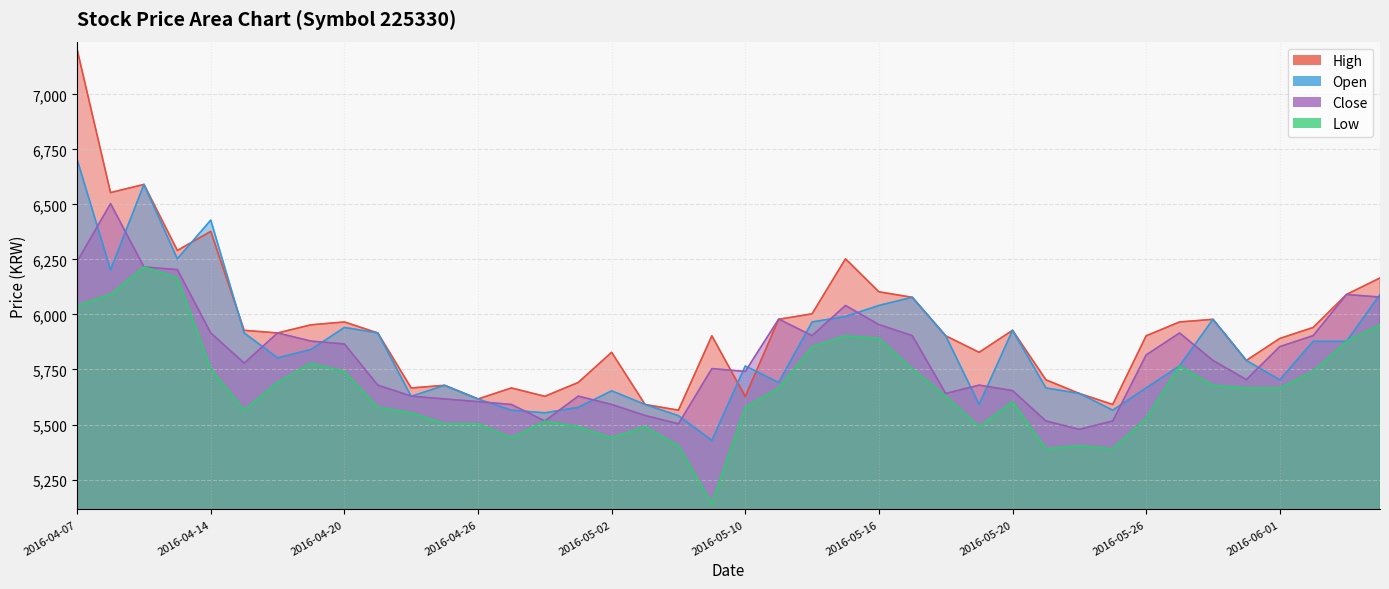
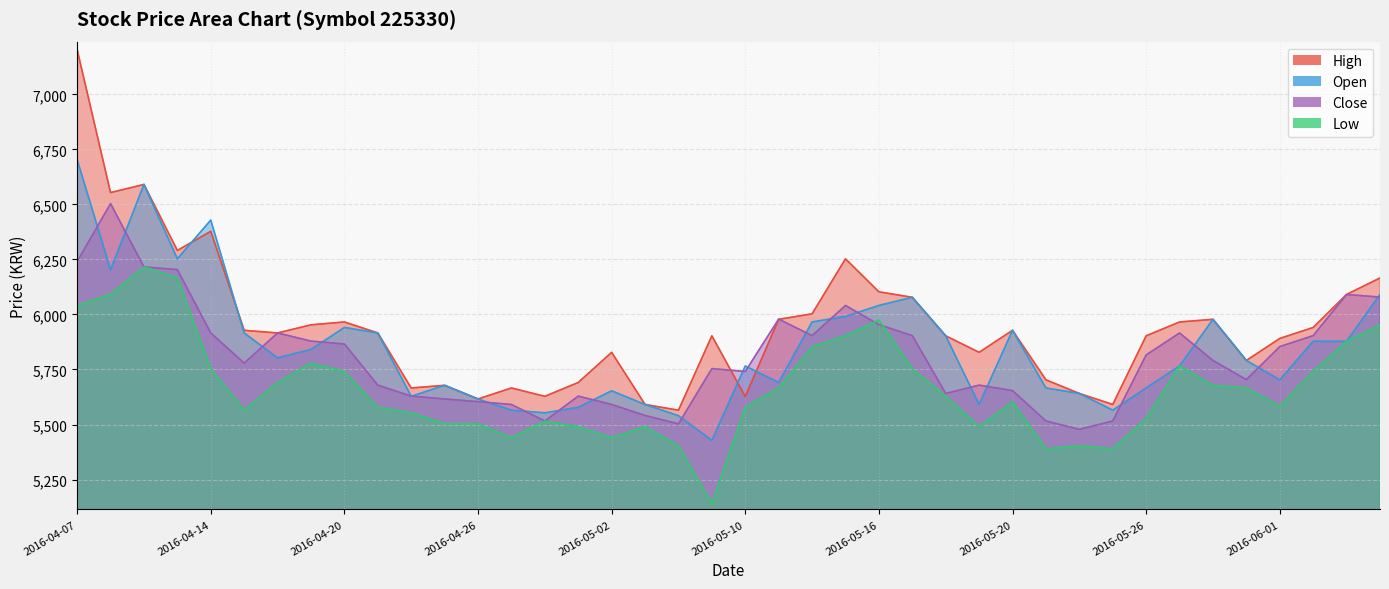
Low, 2016-05-16: 5,890 -> 5,980
Low, 2016-06-01: 5,670 -> 5,580
